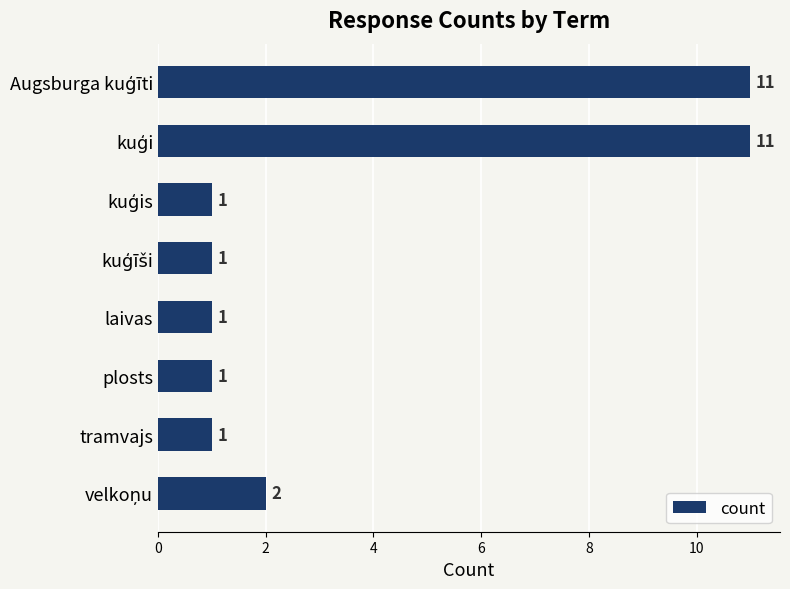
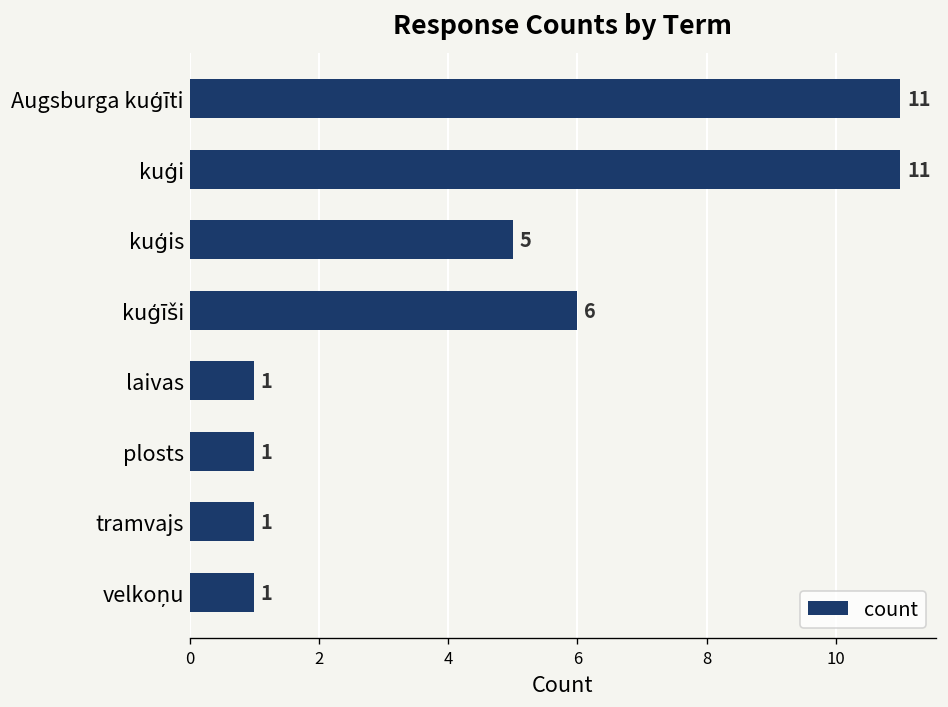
kuģis: 1 -> 5
kuģīši: 1 -> 6
velkoņu: 2 -> 1
